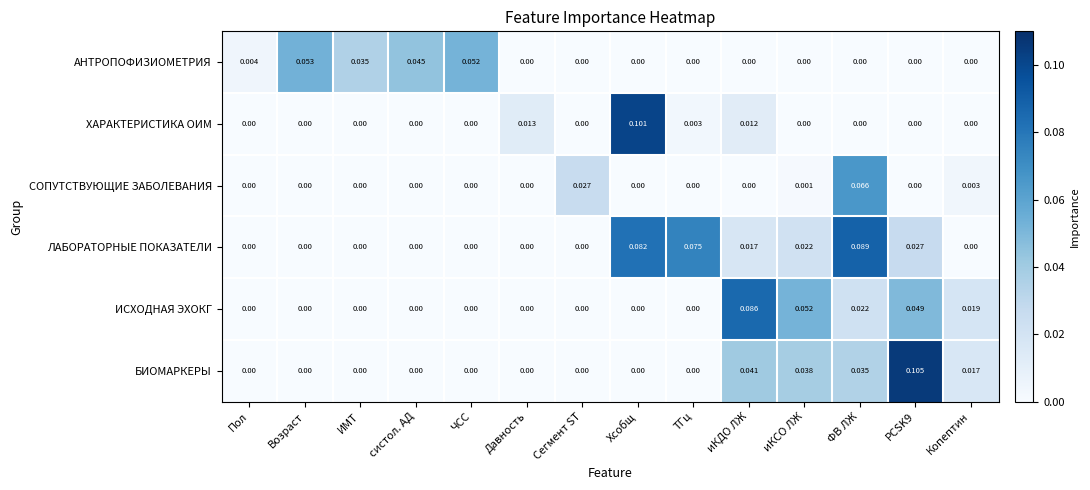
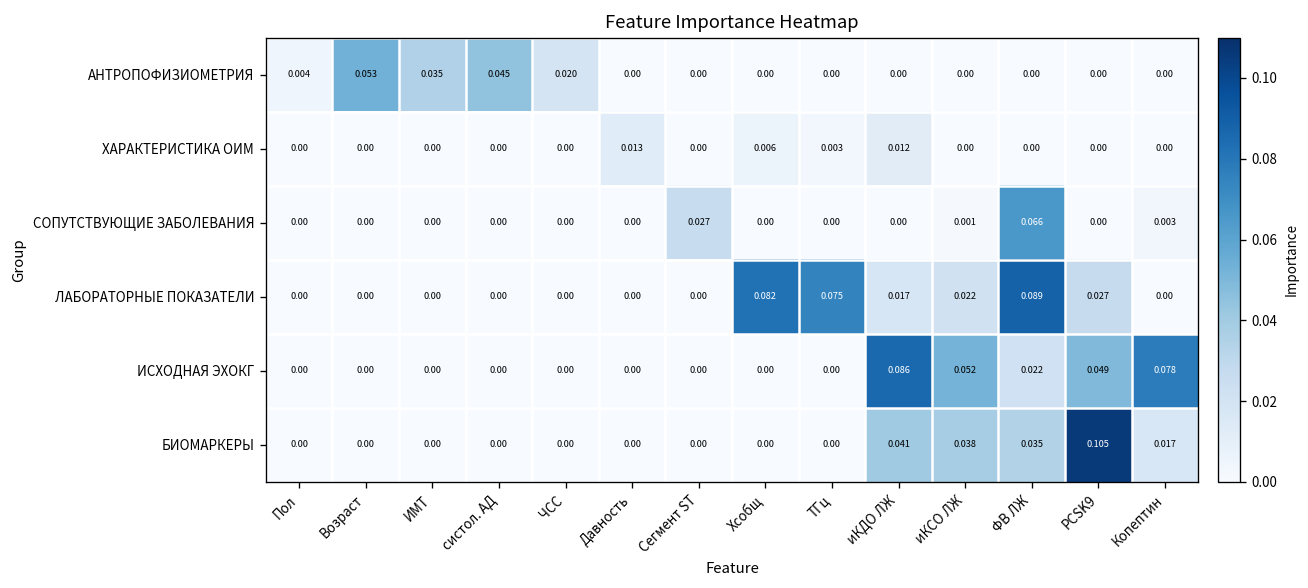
АНТРОПОФИЗИОМЕТРИЯ, ЧСС: 0.052 -> 0.020
ХАРАКТЕРИСТИКА ОИМ, Хсобщ: 0.101 -> 0.006
ИСХОДНАЯ ЭХОКГ, Копептин: 0.019 -> 0.078
